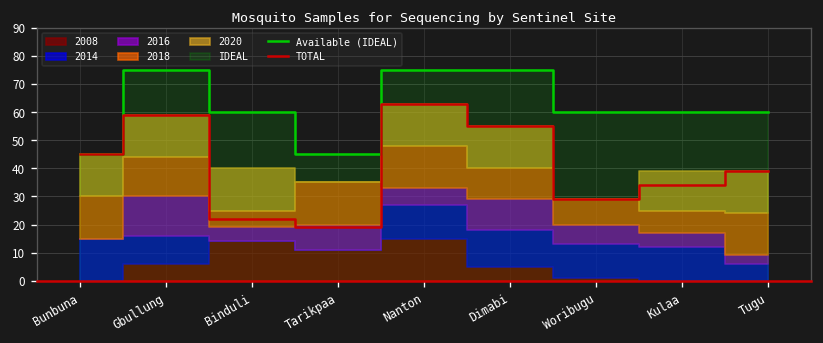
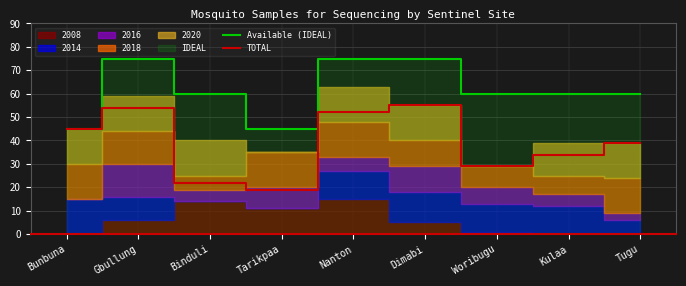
TOTAL, Gbullung: 59 -> 54
TOTAL, Nanton: 63 -> 52
